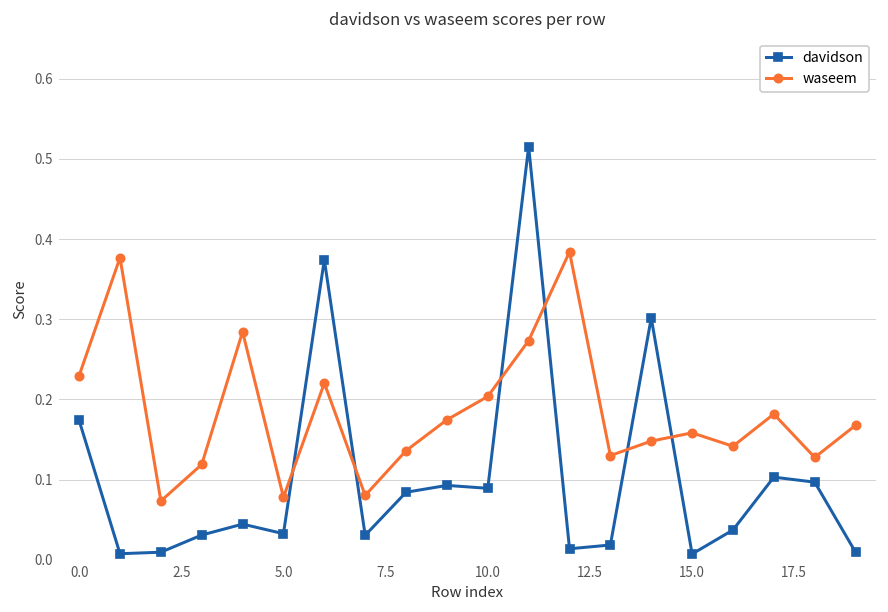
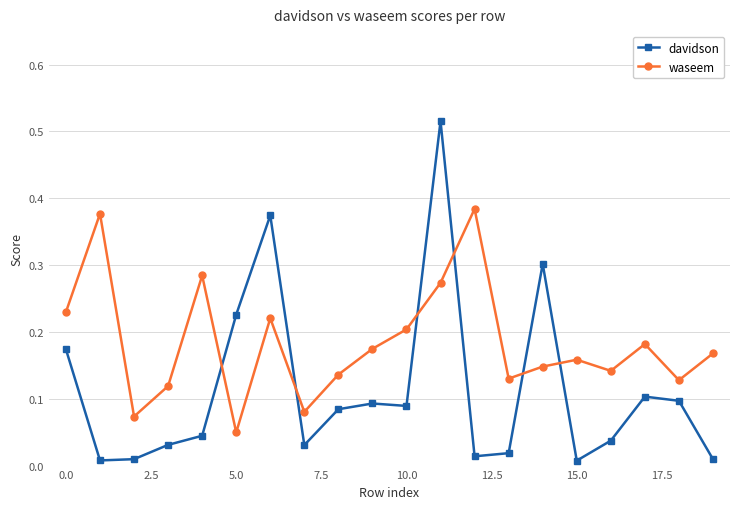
davidson, 5.0: 0.03 -> 0.23
waseem, 5.0: 0.08 -> 0.05
